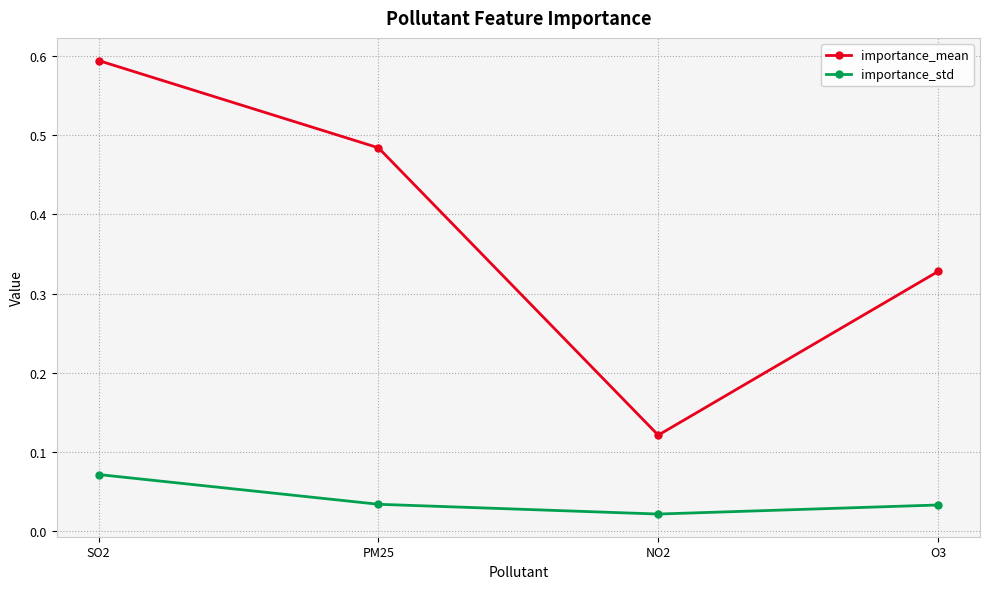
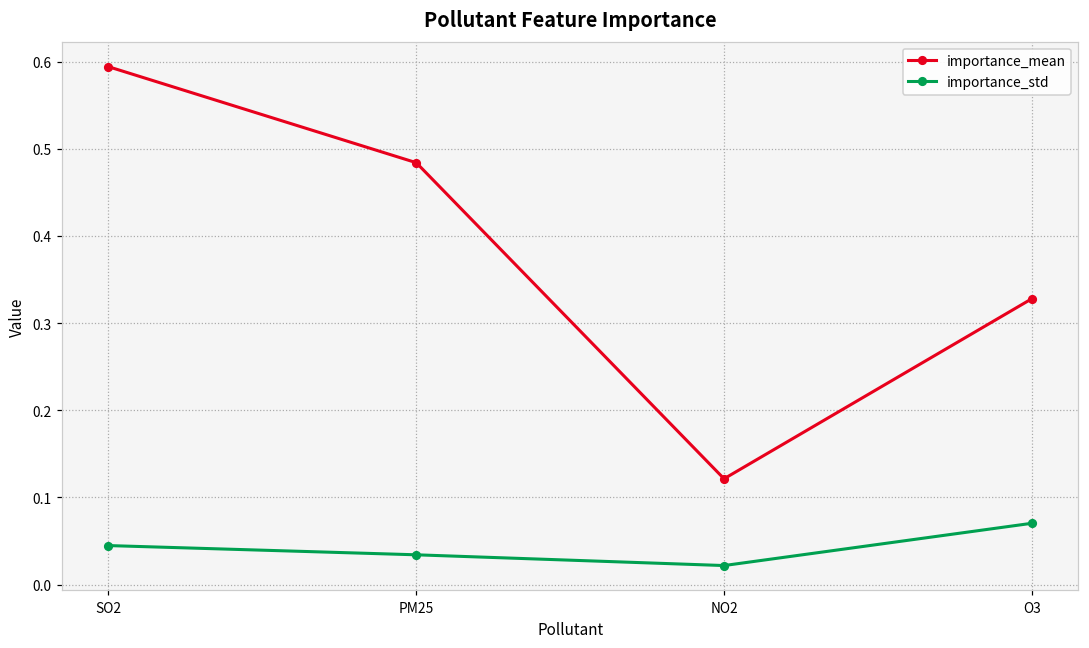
importance_std, SO2: 0.07 -> 0.04
importance_std, O3: 0.03 -> 0.07
